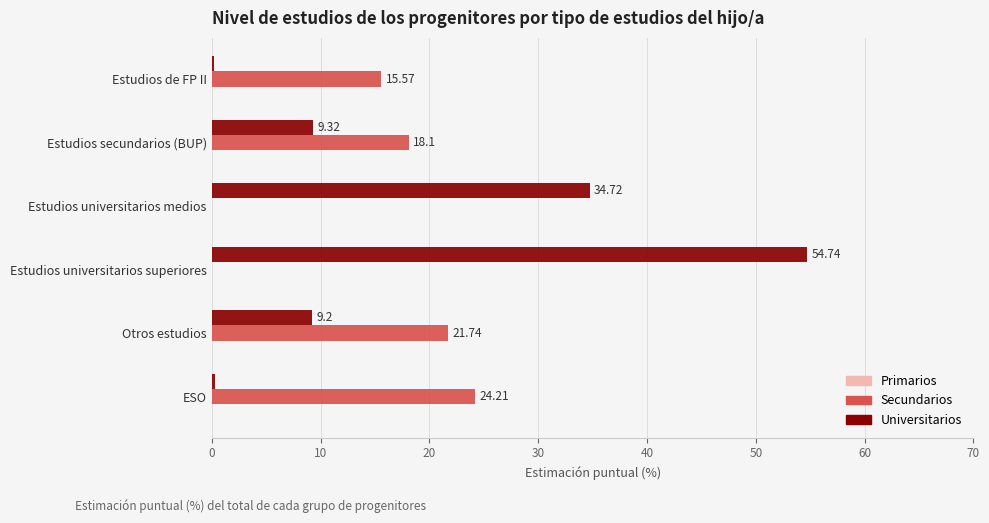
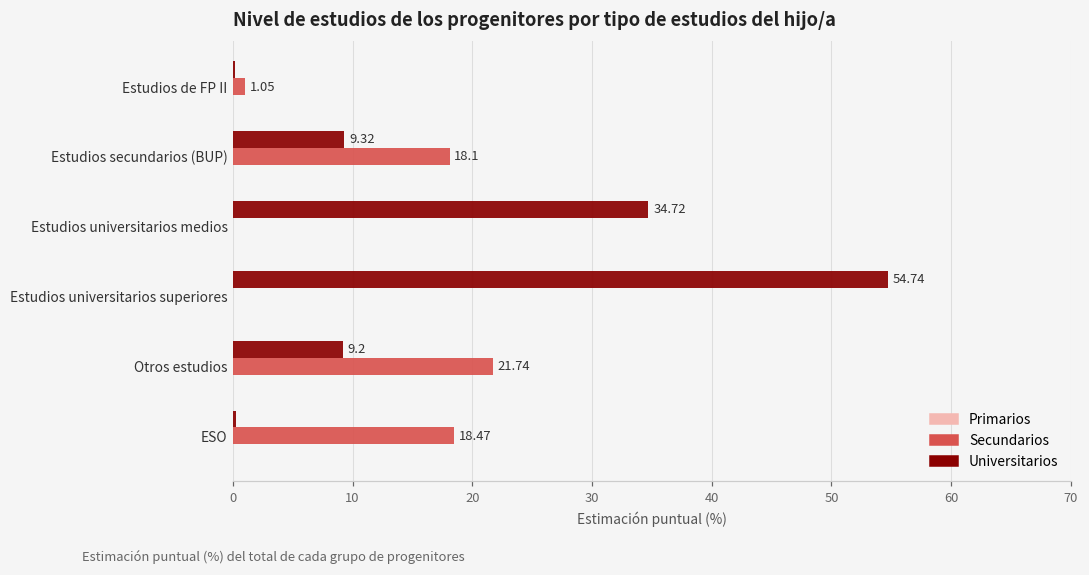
Secundarios, Estudios de FP II: 15.57 -> 1.05
Secundarios, ESO: 24.21 -> 18.47
